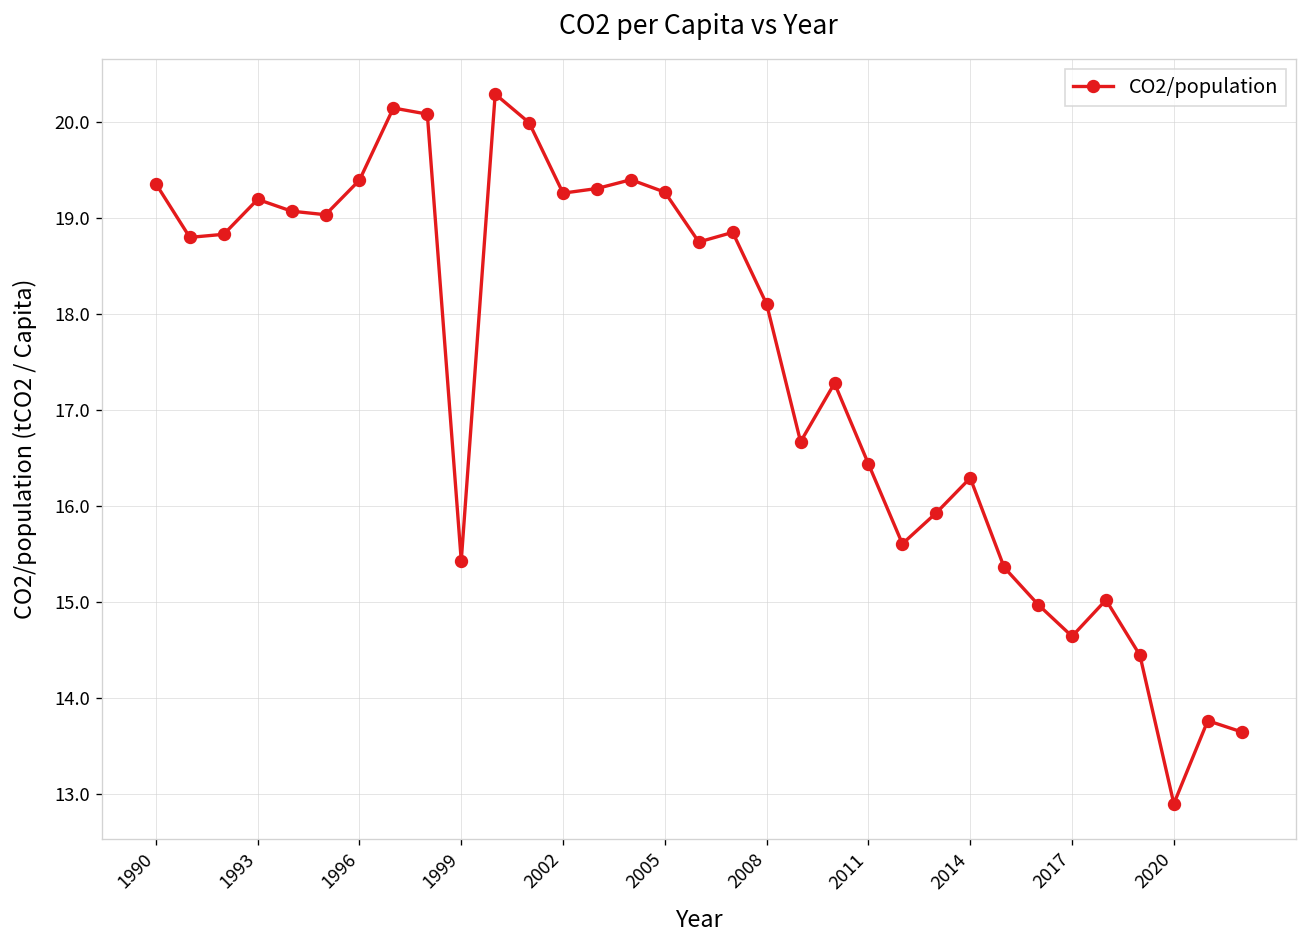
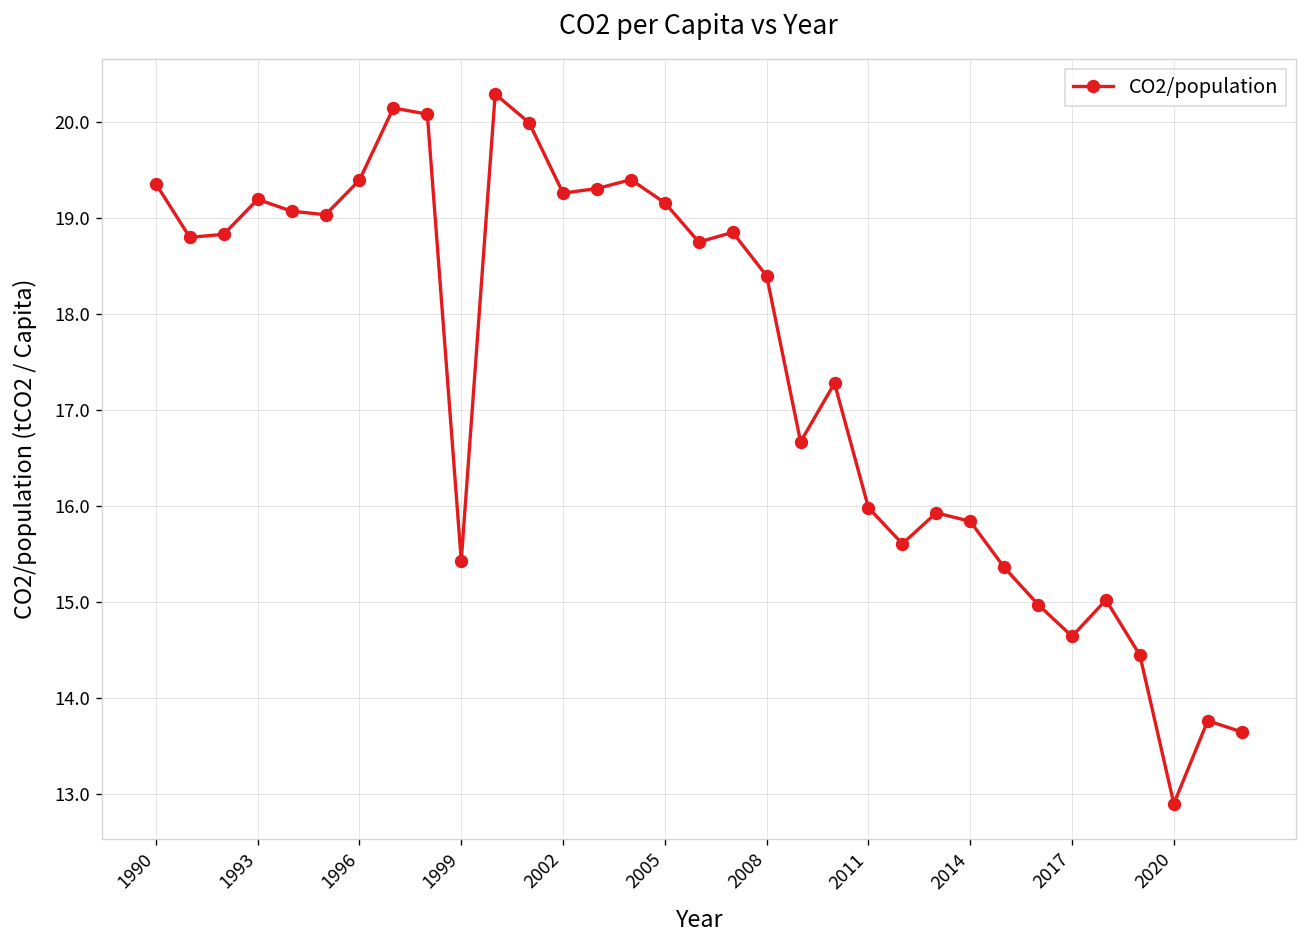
2005: 19.3 -> 19.2
2008: 18.1 -> 18.4
2011: 16.4 -> 16.0
2014: 16.3 -> 15.8
